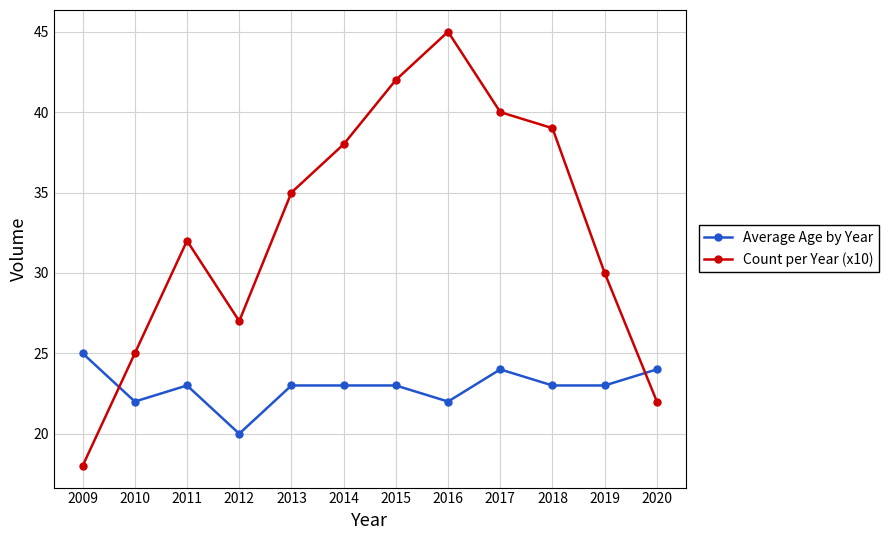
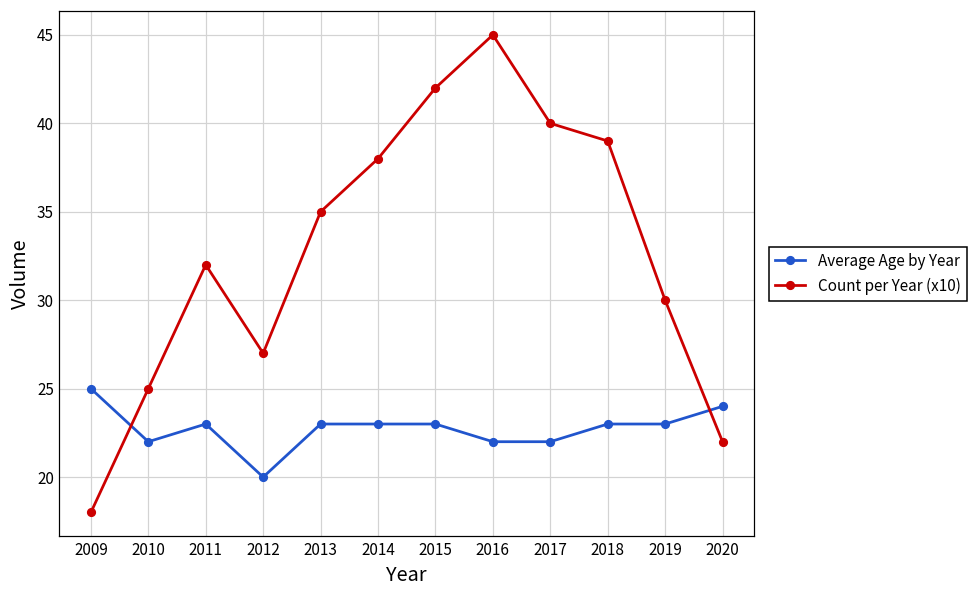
Average Age by Year, 2017: 24 -> 22
